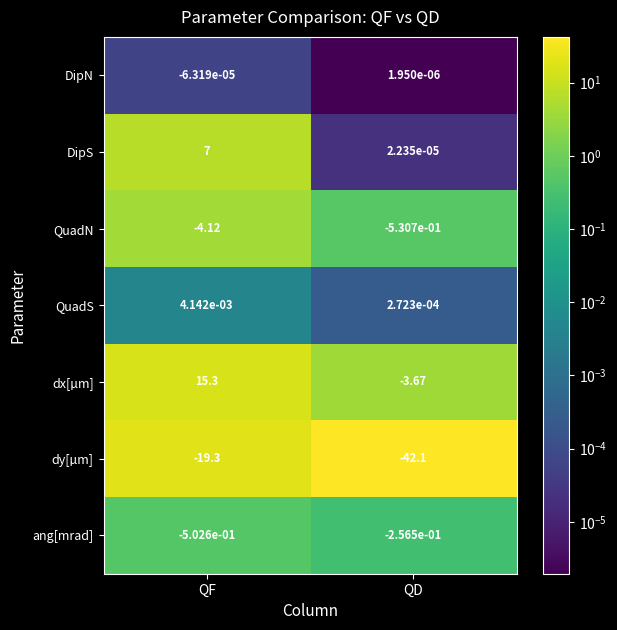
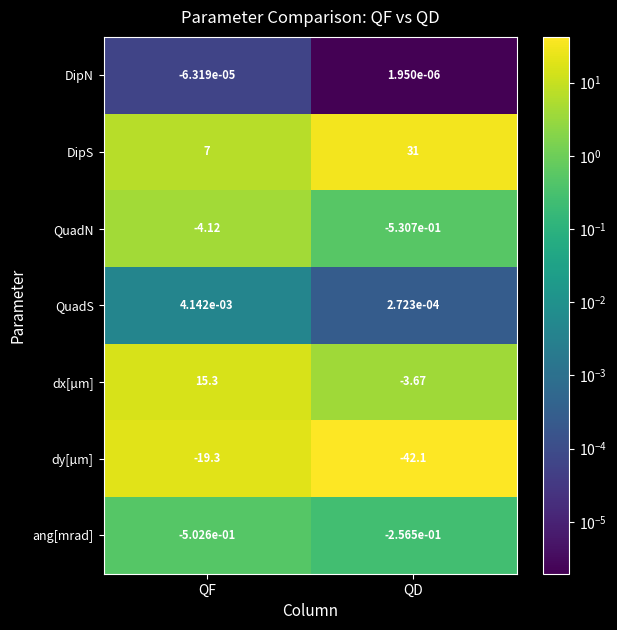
DipS, QD: 2.235e-05 -> 31
